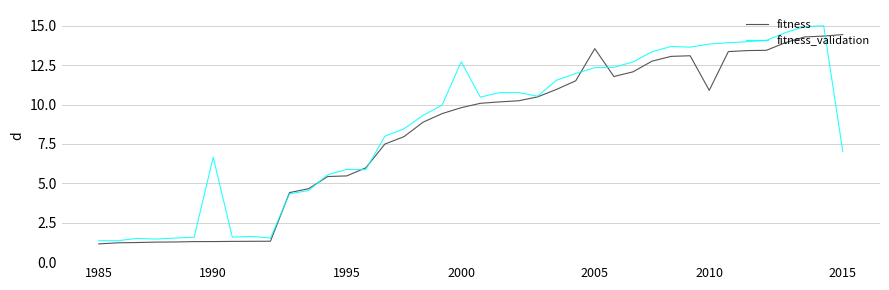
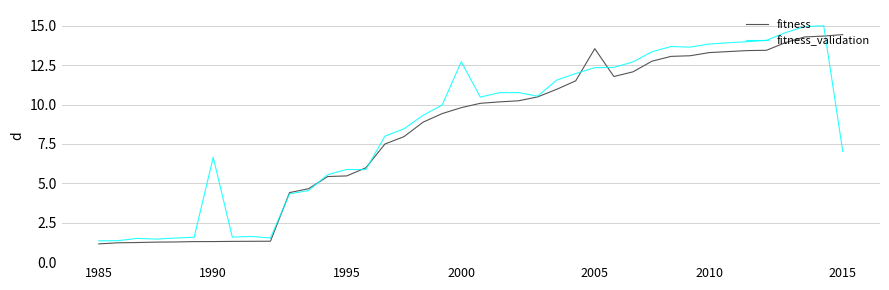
fitness, 2010: 10.9 -> 13.3
